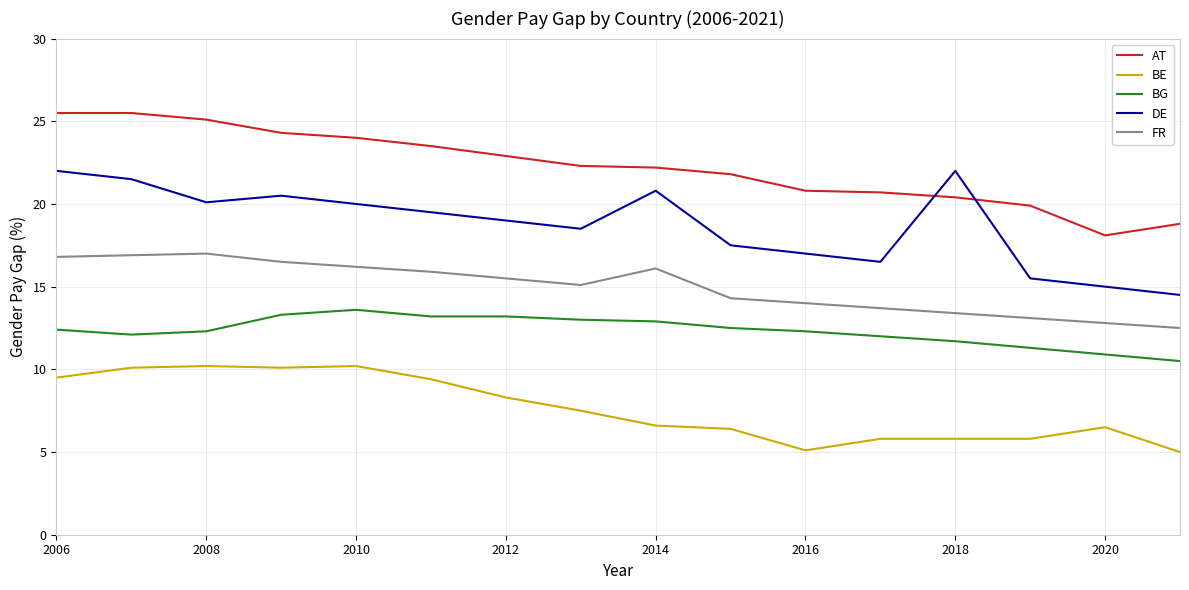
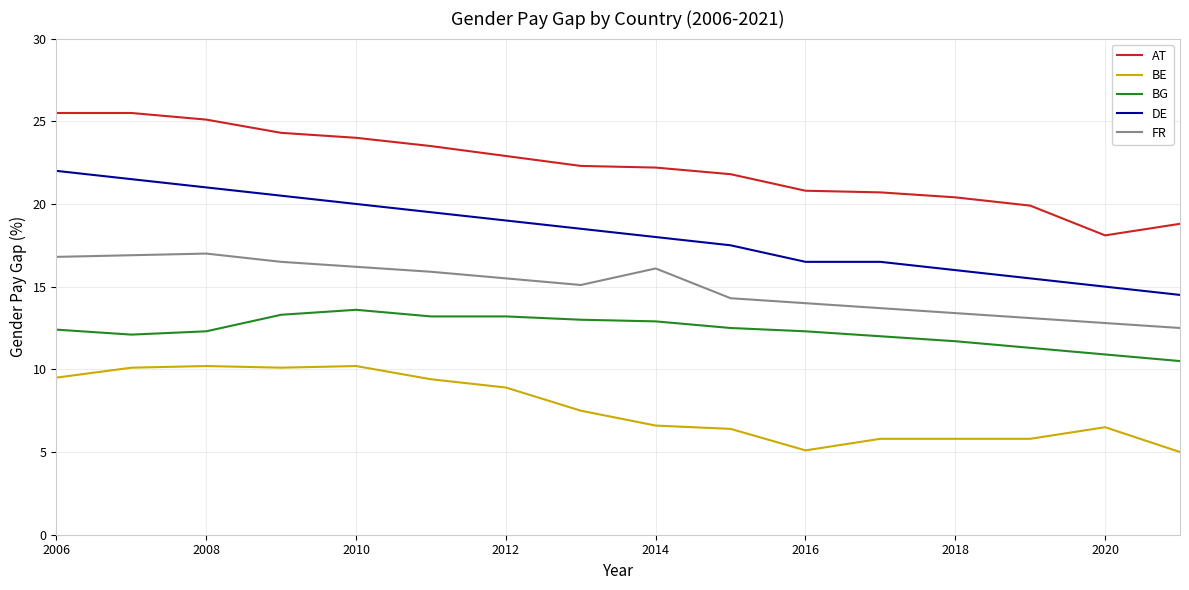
DE, 2008: 20.1 -> 21.0
BE, 2012: 8.3 -> 8.9
DE, 2014: 20.8 -> 18.0
DE, 2016: 17.0 -> 16.5
DE, 2018: 22 -> 16
